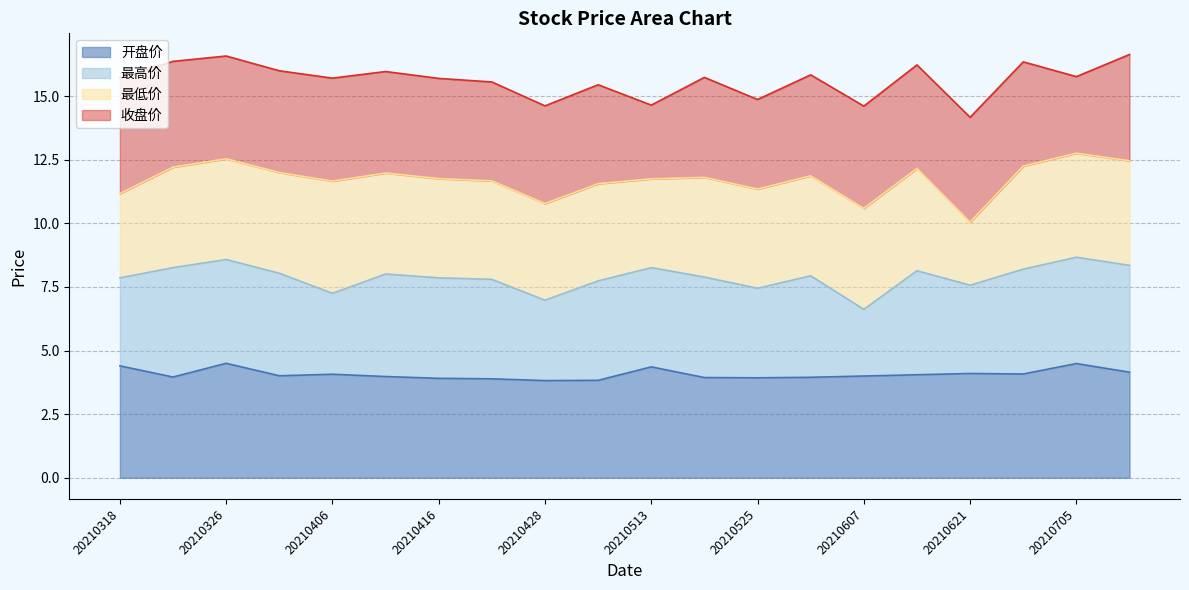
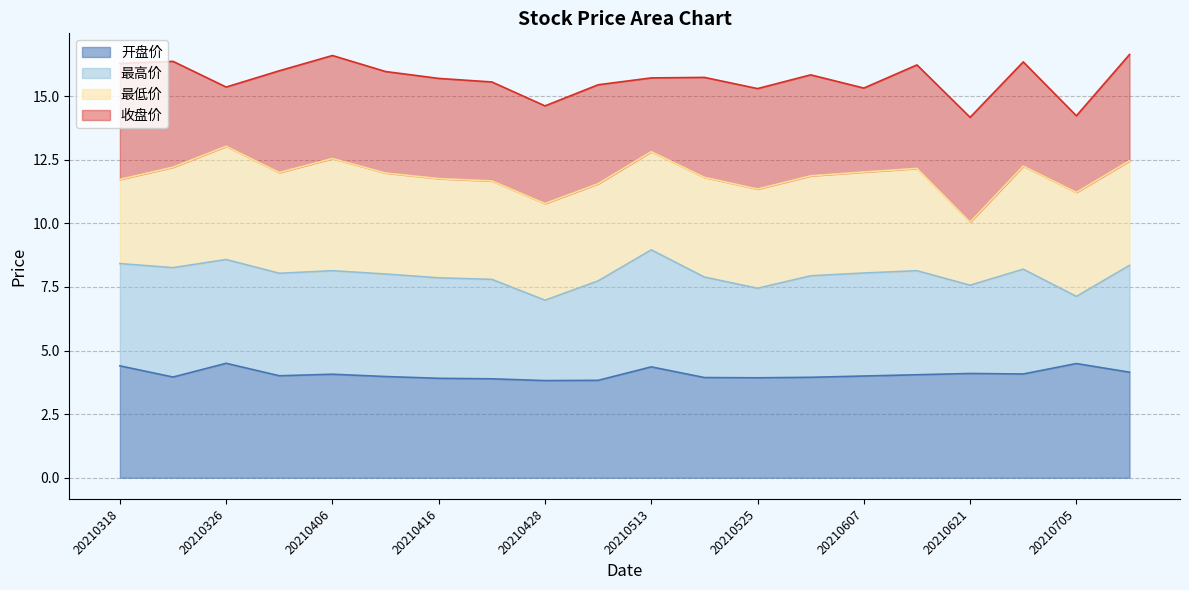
最高价, 20210318: 3.5 -> 4.0
最低价, 20210326: 4.0 -> 4.5
收盘价, 20210326: 4.0 -> 2.3
最高价, 20210406: 3.2 -> 4.1
最高价, 20210513: 3.9 -> 4.6
最低价, 20210513: 3.5 -> 3.9
收盘价, 20210525: 3.5 -> 4.0
最高价, 20210607: 2.6 -> 4.1
收盘价, 20210607: 4.0 -> 3.3
最高价, 20210705: 4.2 -> 2.6
